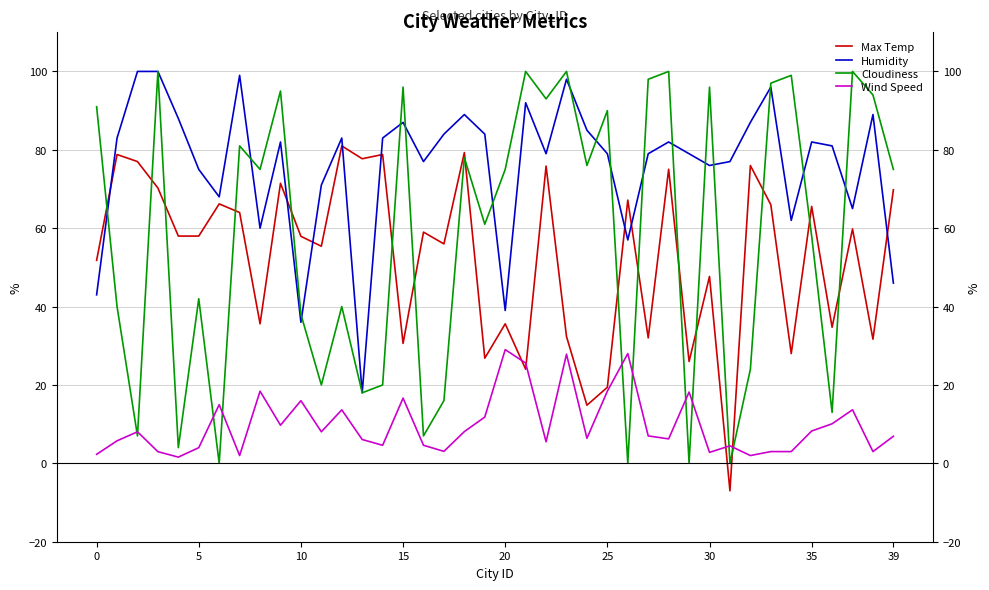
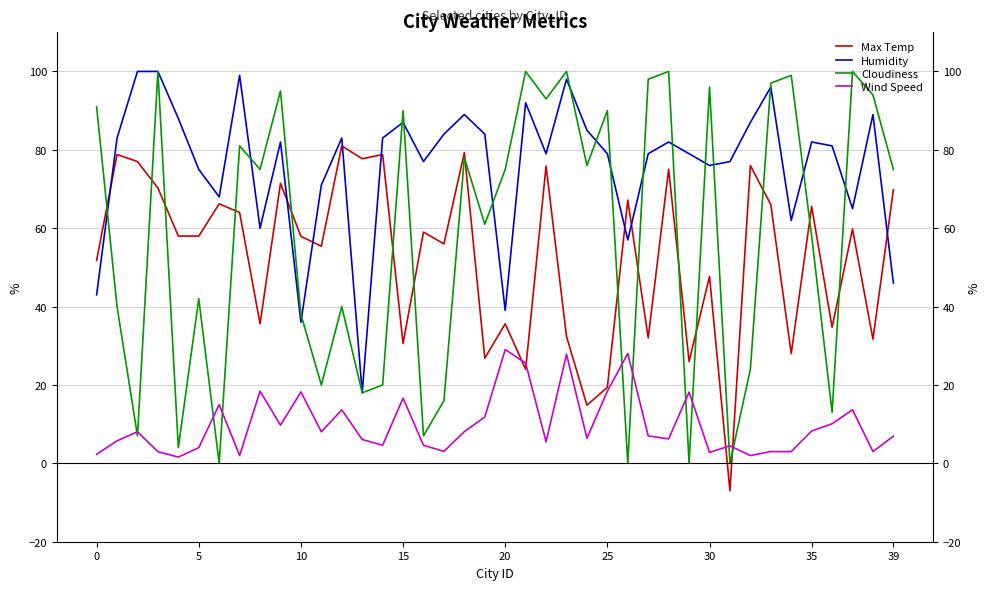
Wind Speed, 10: 16 -> 18
Cloudiness, 15: 96 -> 90
